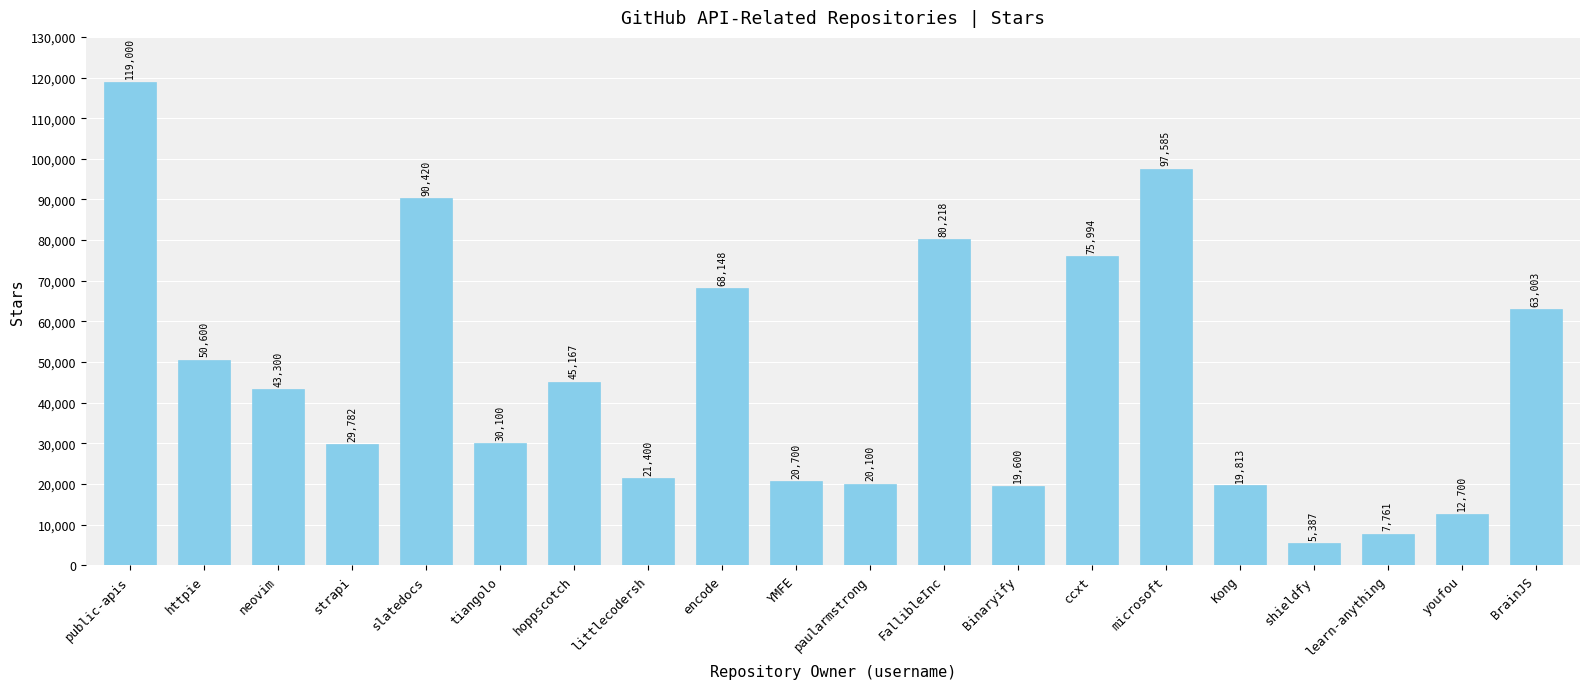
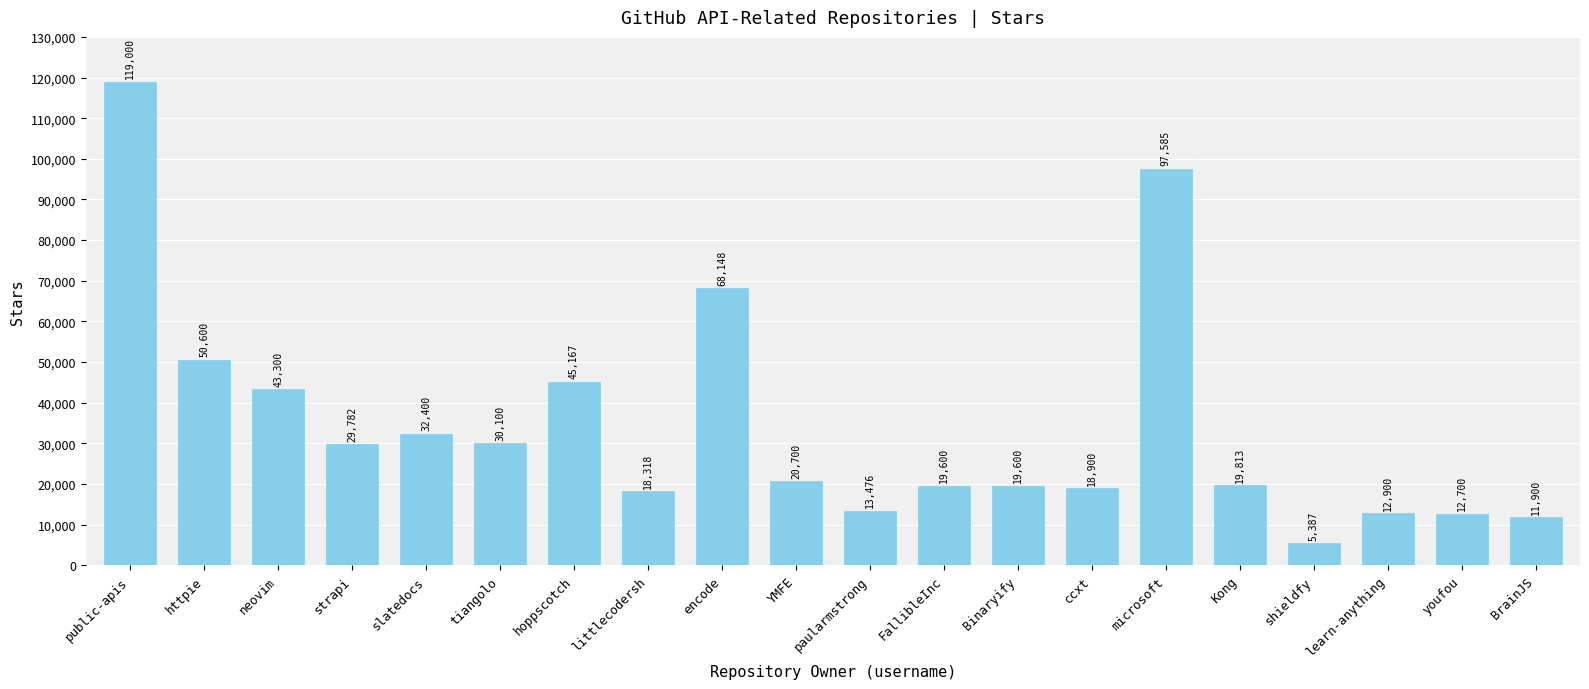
slatedocs: 90,420 -> 32,400
littlecodersh: 21,400 -> 18,318
paularmstrong: 20,100 -> 13,476
FallibleInc: 80,218 -> 19,600
ccxt: 75,994 -> 18,900
learn-anything: 7,761 -> 12,900
BrainJS: 63,003 -> 11,900
